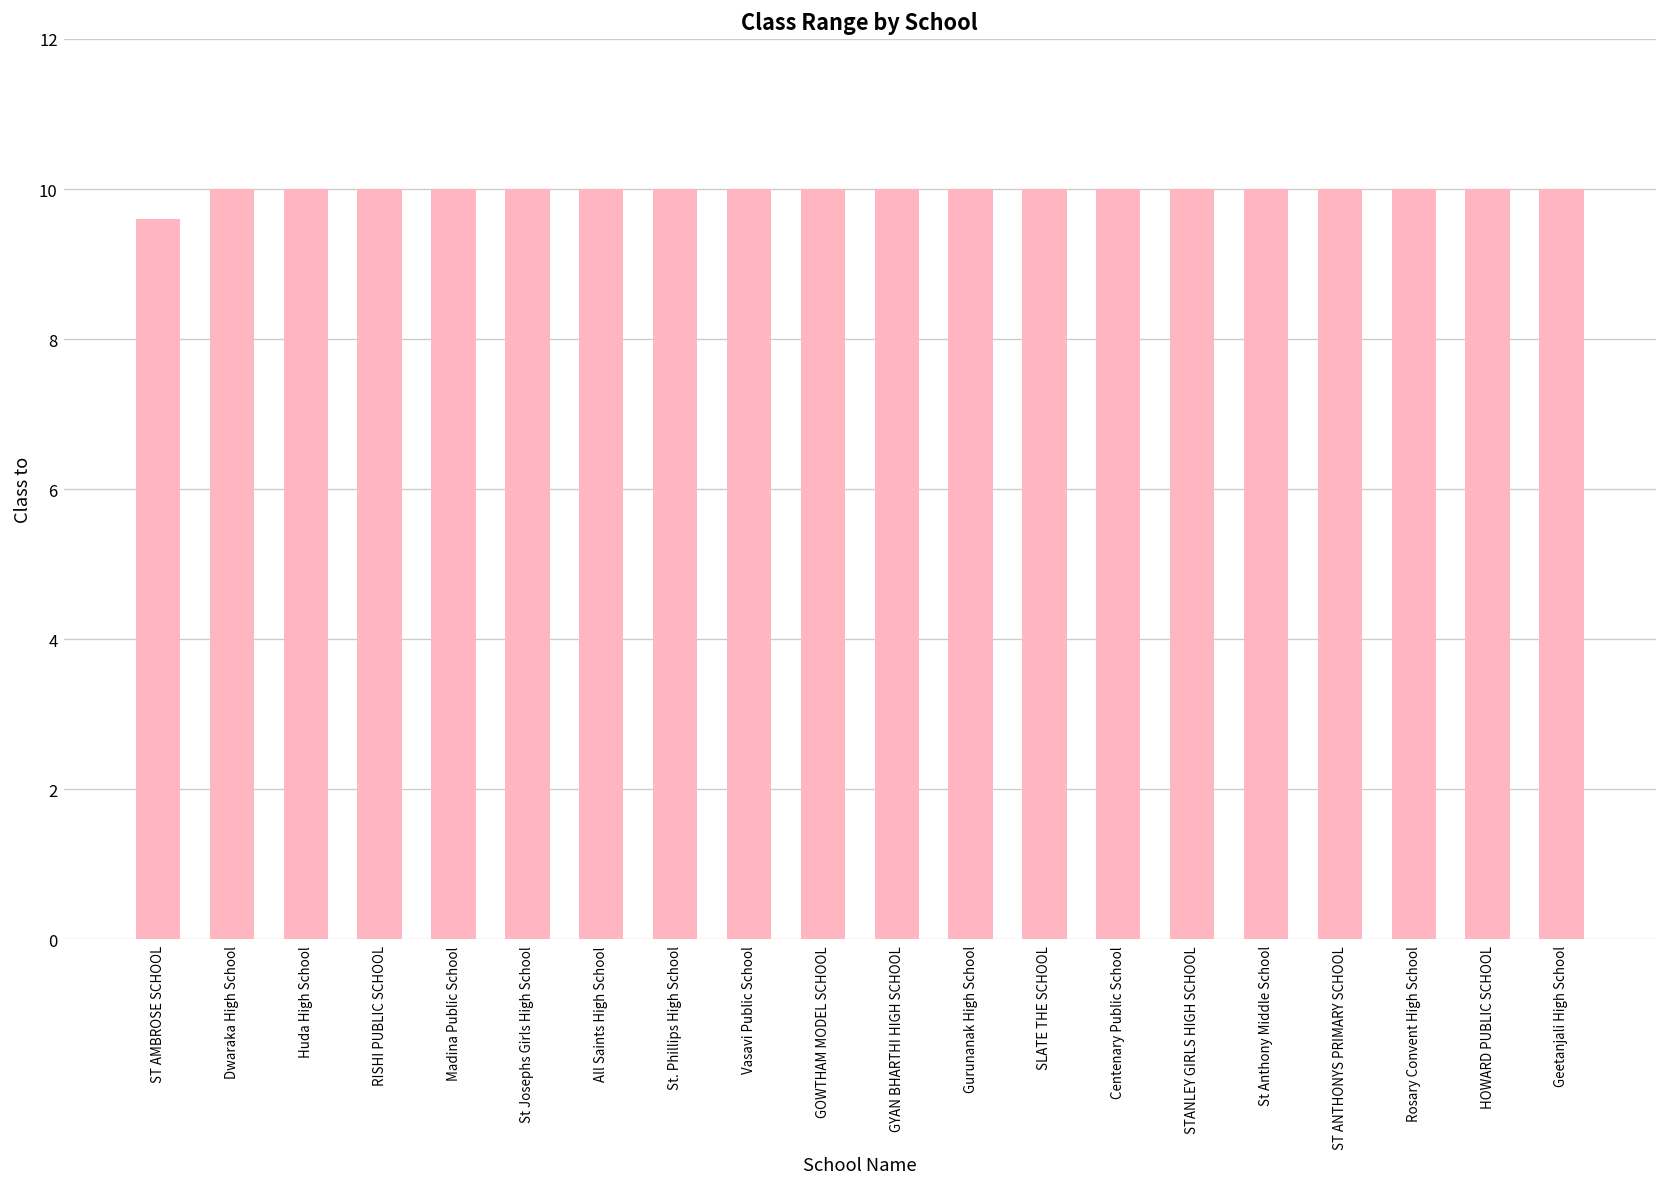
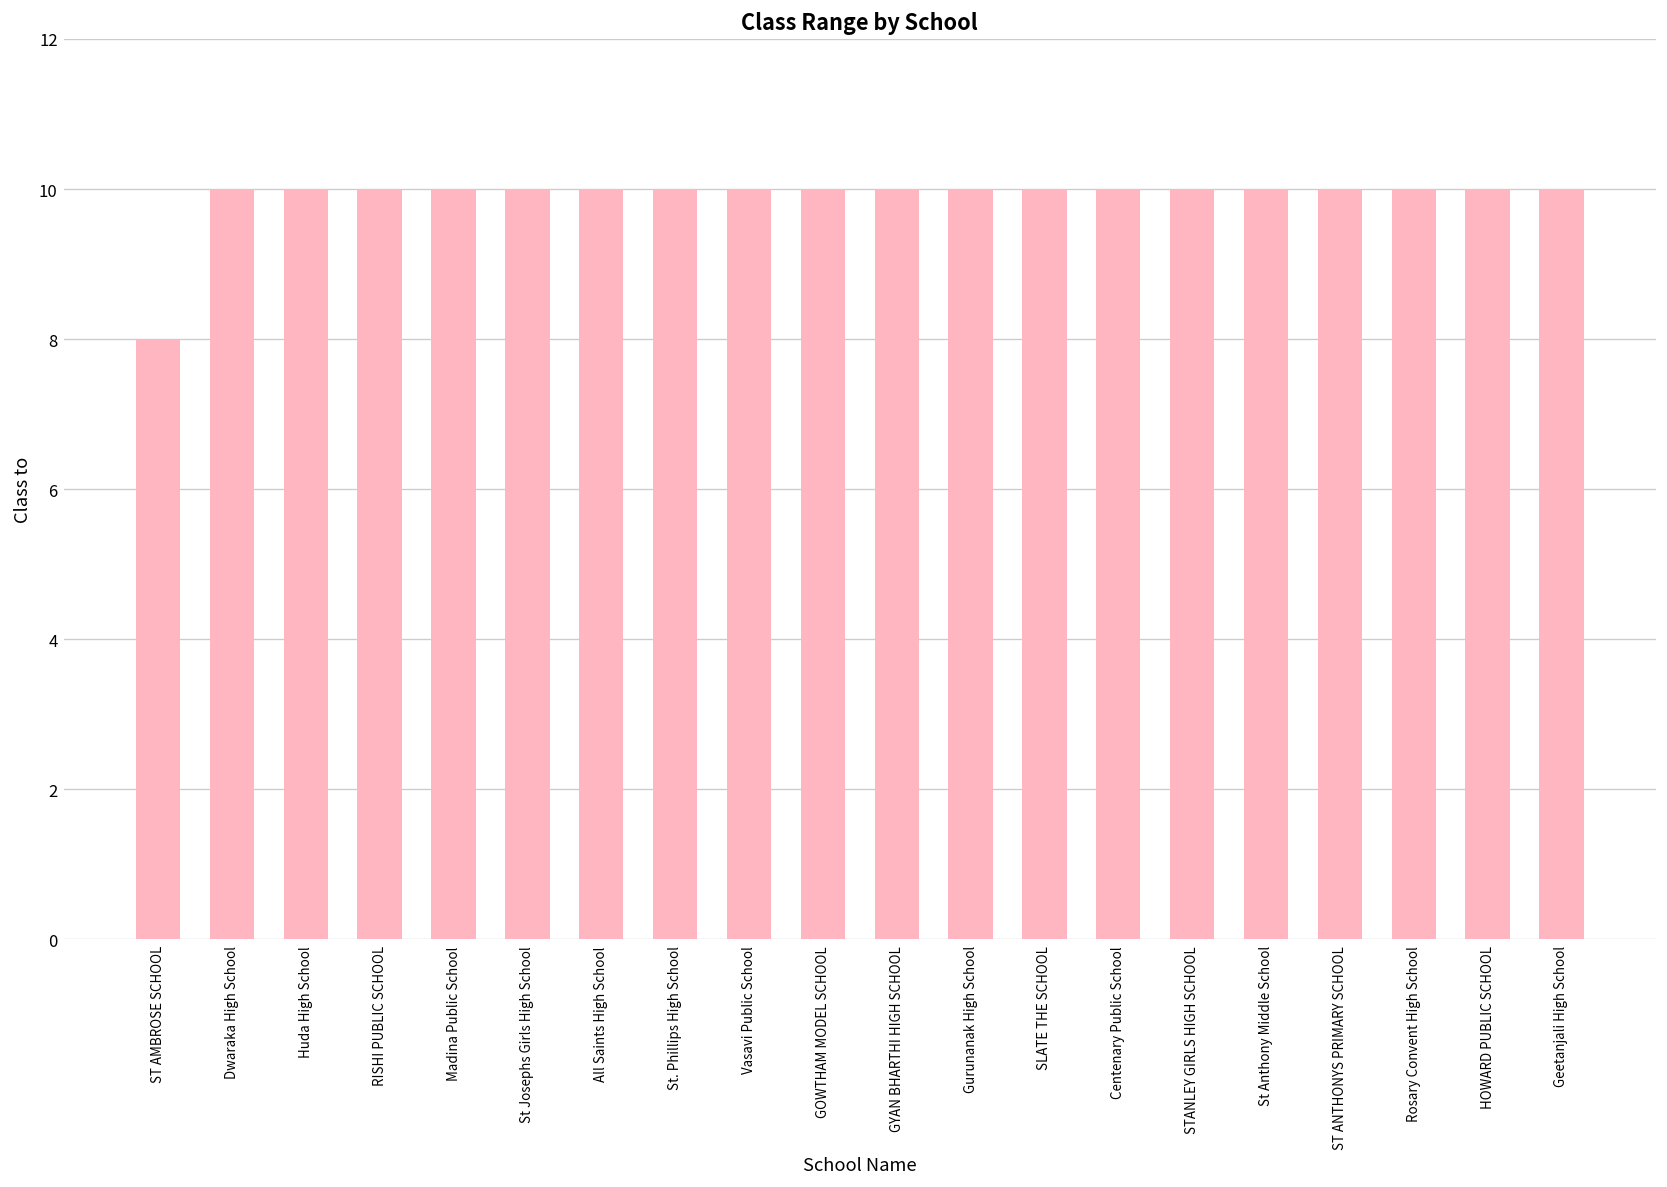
ST AMBROSE SCHOOL: 9.6 -> 8.0
